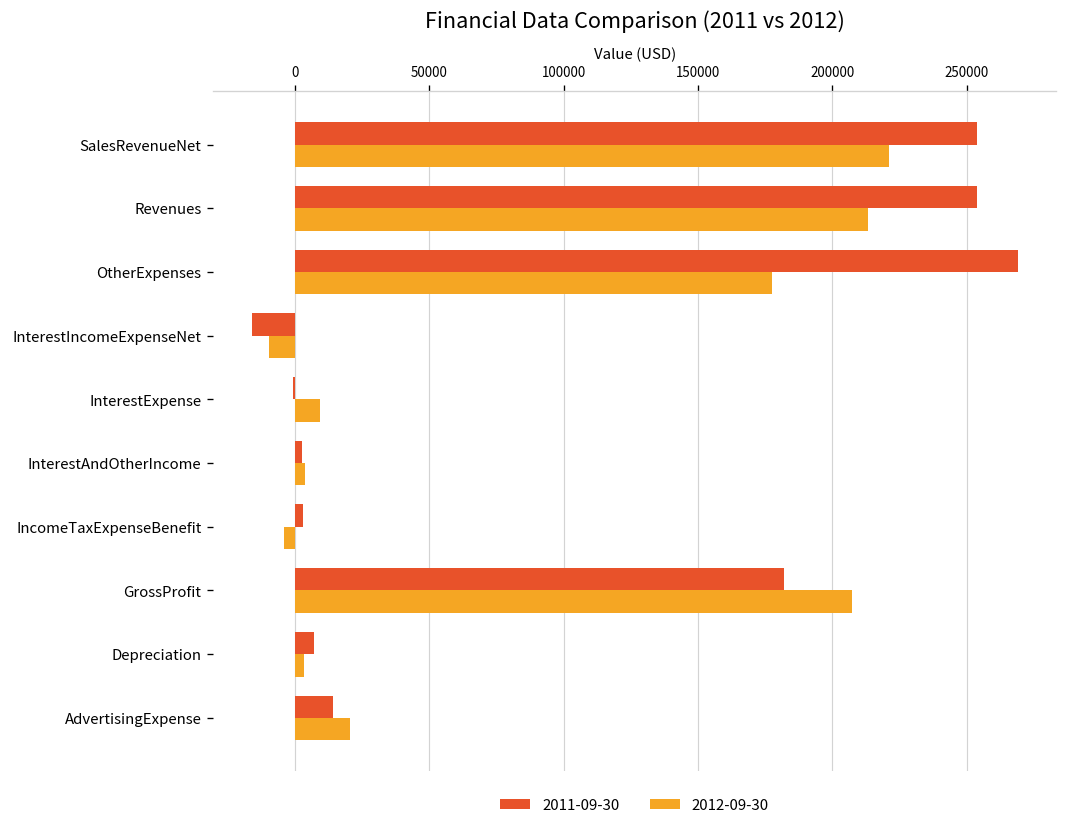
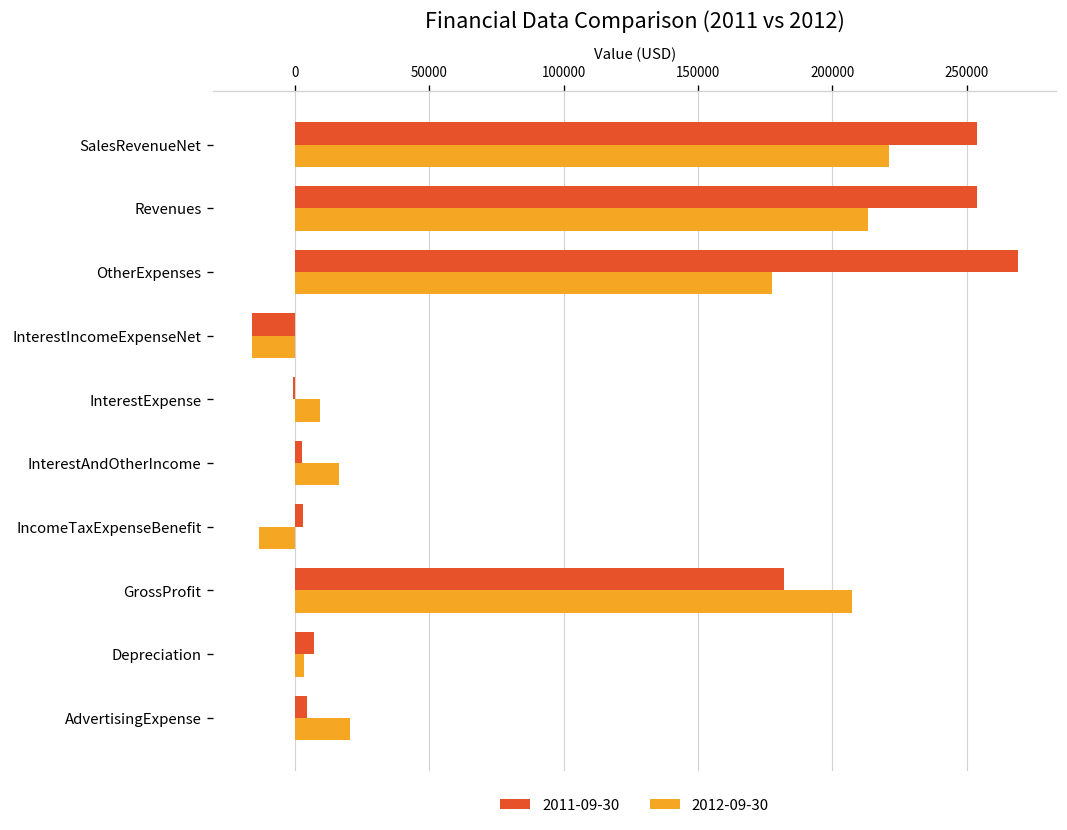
2012-09-30, InterestIncomeExpenseNet: -10000 -> -16000
2012-09-30, InterestAndOtherIncome: 4000 -> 16000
2012-09-30, IncomeTaxExpenseBenefit: -4000 -> -14000
2011-09-30, AdvertisingExpense: 14000 -> 5000
